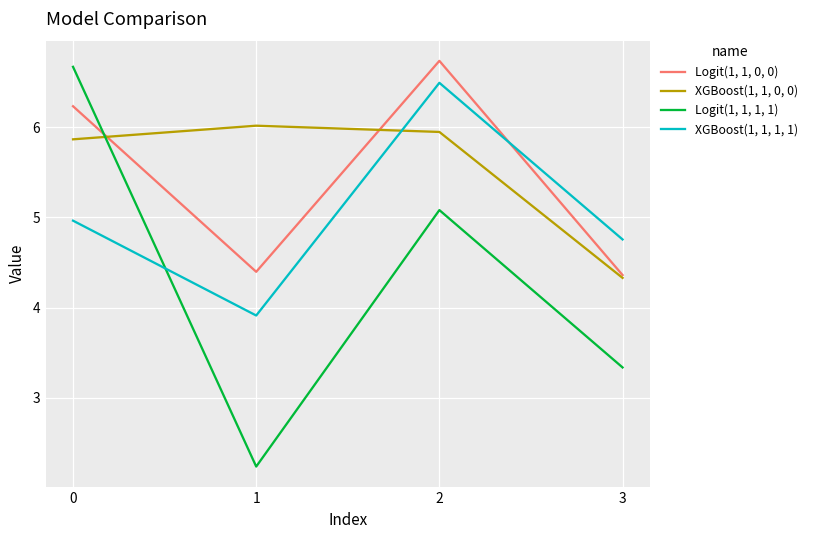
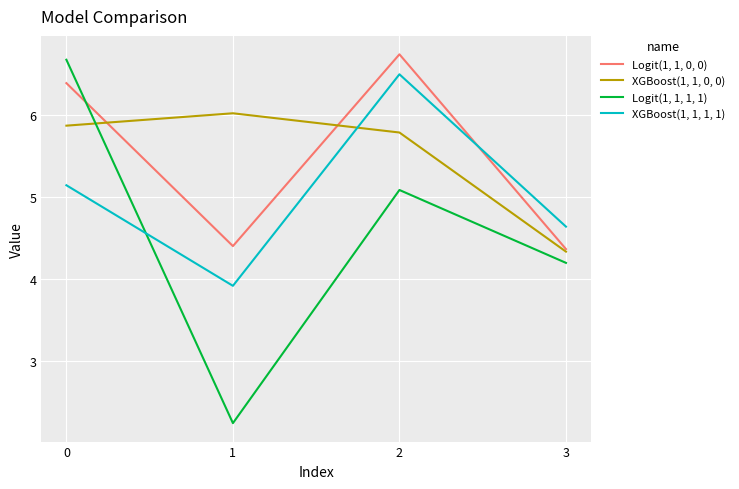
Logit(1, 1, 0, 0), 0: 6.2 -> 6.4
XGBoost(1, 1, 1, 1), 0: 5.0 -> 5.1
XGBoost(1, 1, 0, 0), 2: 5.9 -> 5.8
Logit(1, 1, 1, 1), 3: 3.3 -> 4.2
XGBoost(1, 1, 1, 1), 3: 4.8 -> 4.6
